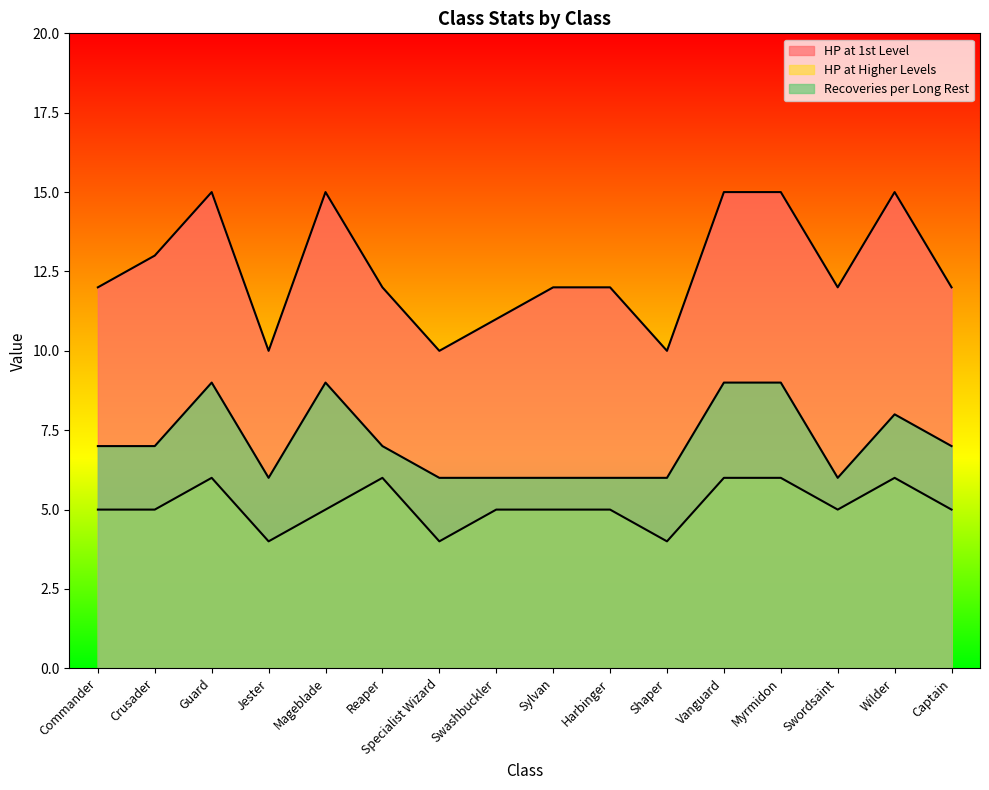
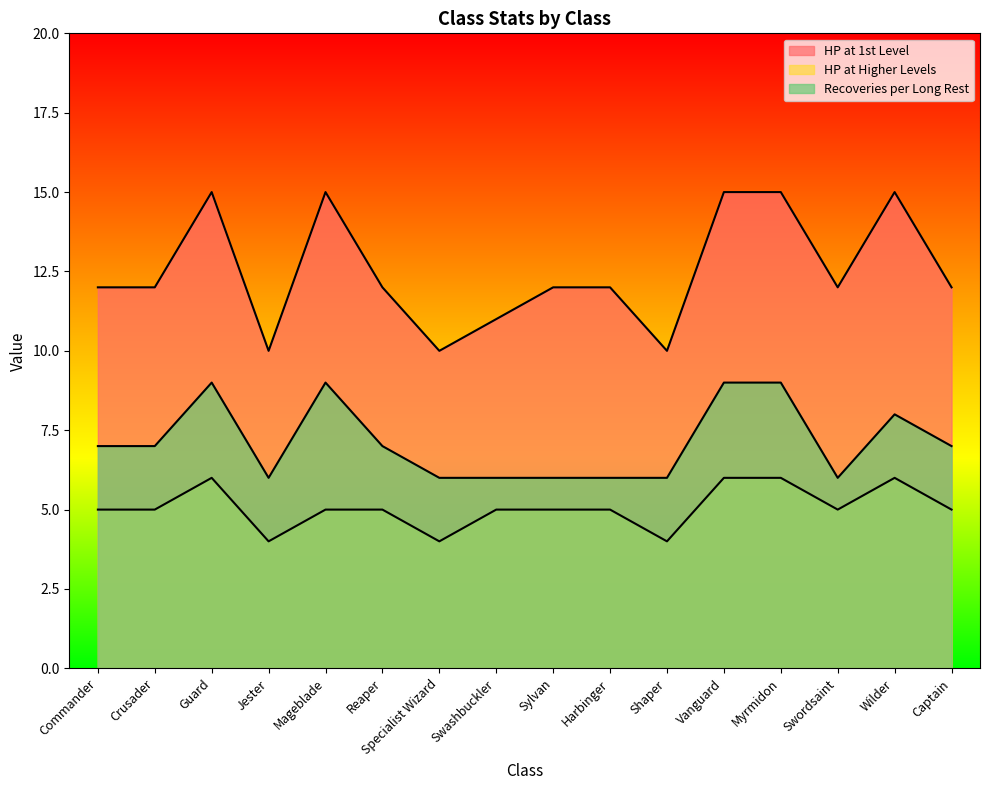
HP at 1st Level, Crusader: 13 -> 12
HP at Higher Levels, Reaper: 6 -> 5
